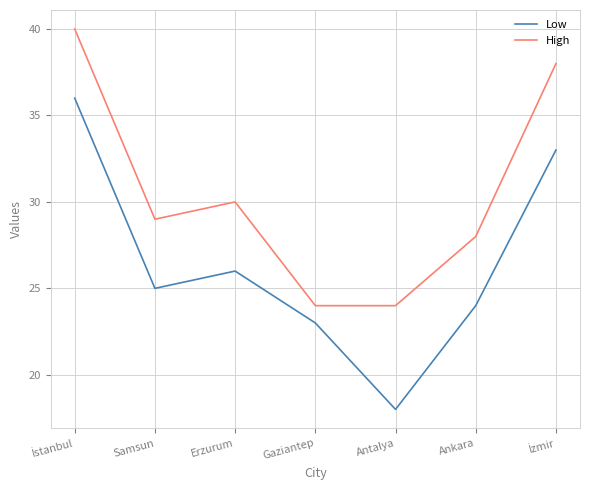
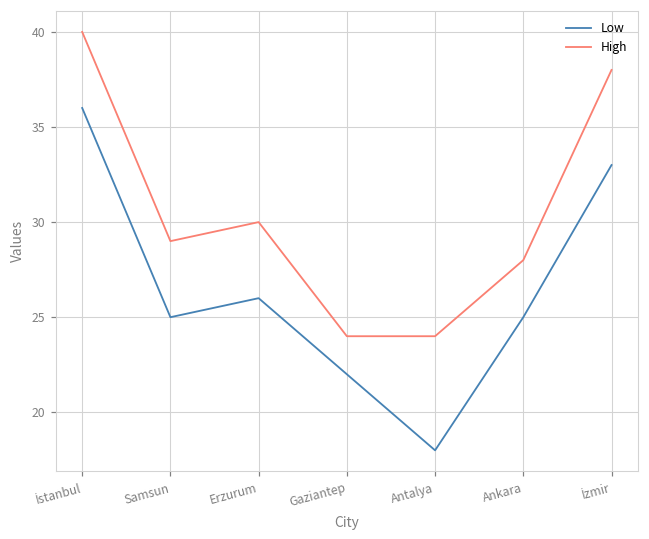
Low, Gaziantep: 23 -> 22
Low, Ankara: 24 -> 25
